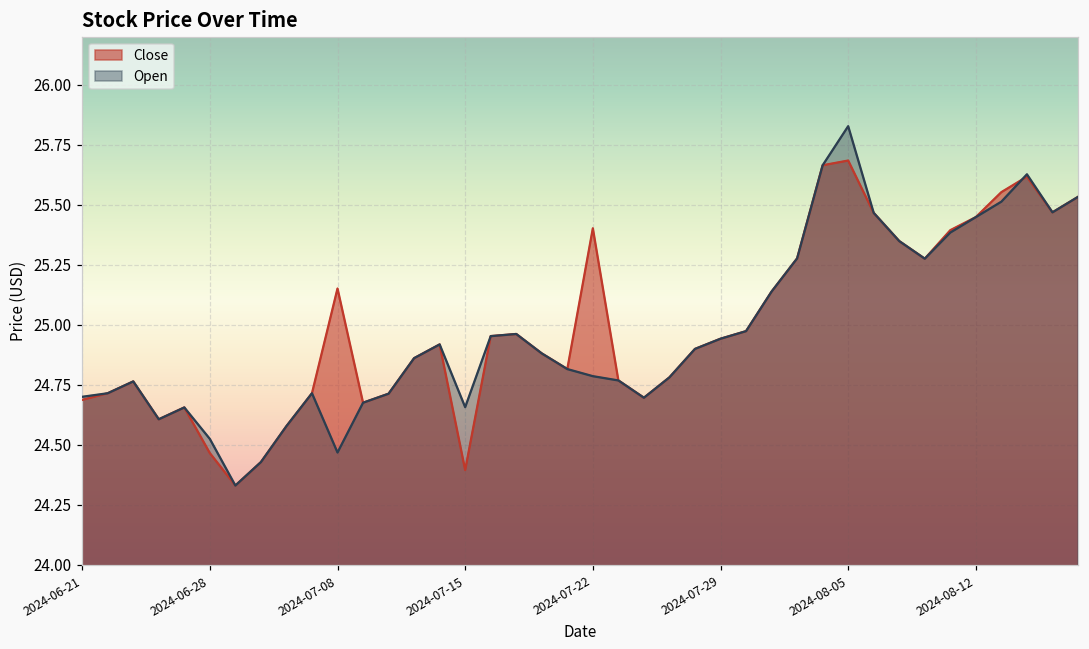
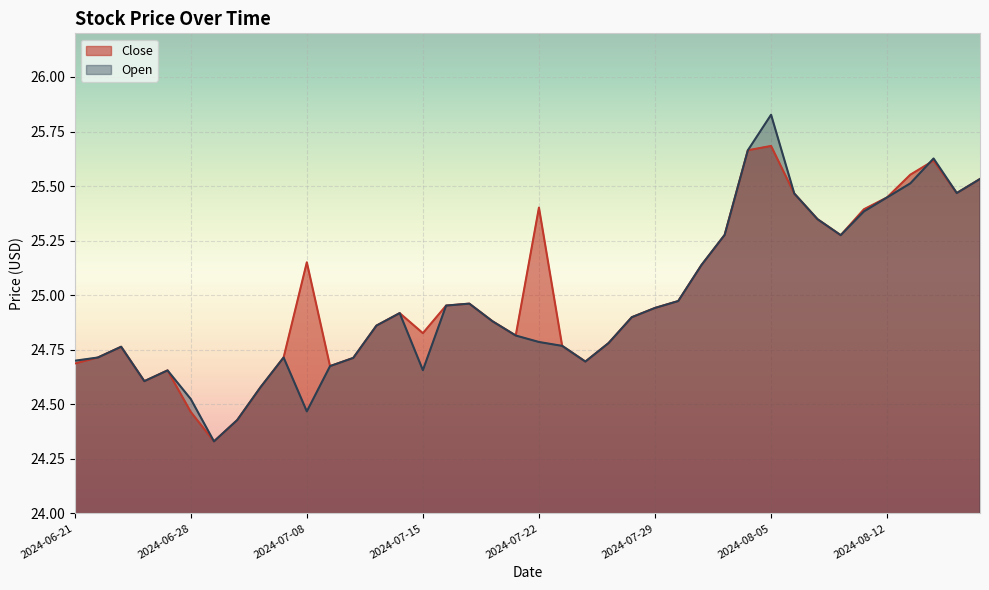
Close, 2024-07-15: 24.39 -> 24.83
